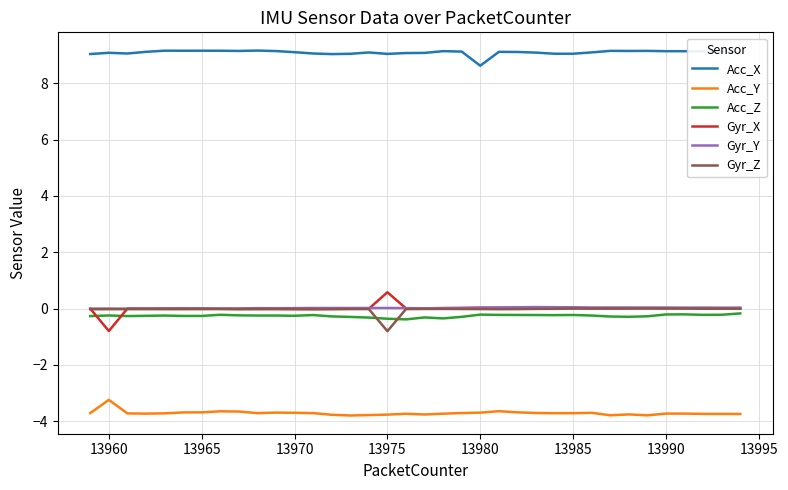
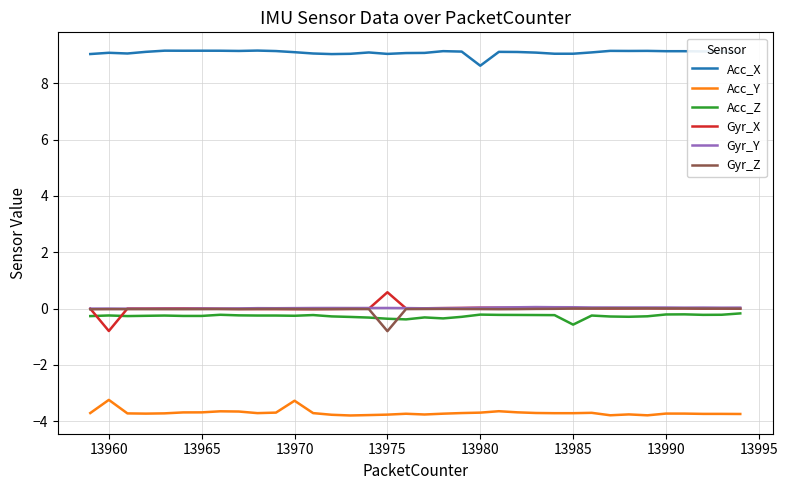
Acc_Y, 13970: -3.7 -> -3.3
Acc_Z, 13985: -0.2 -> -0.6
